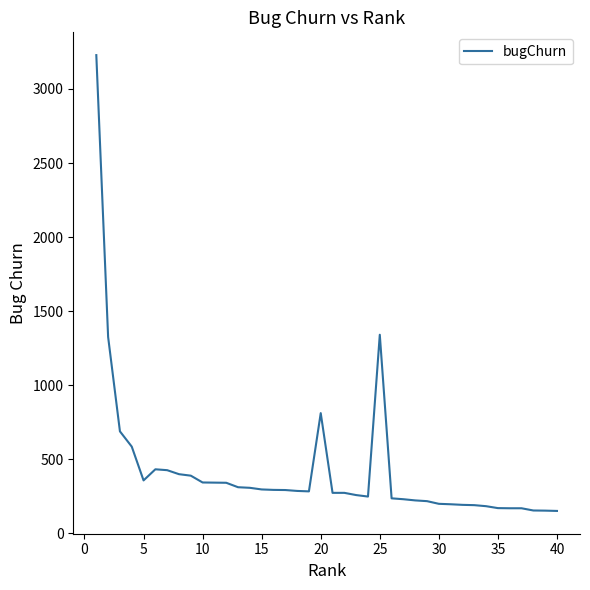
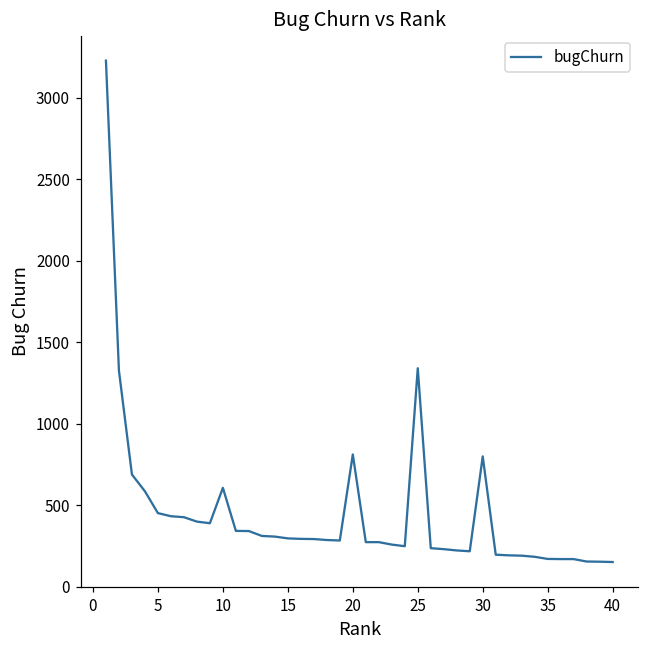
5: 360 -> 450
10: 340 -> 610
30: 200 -> 800
